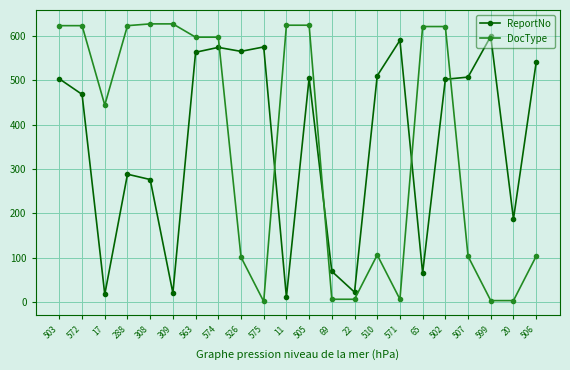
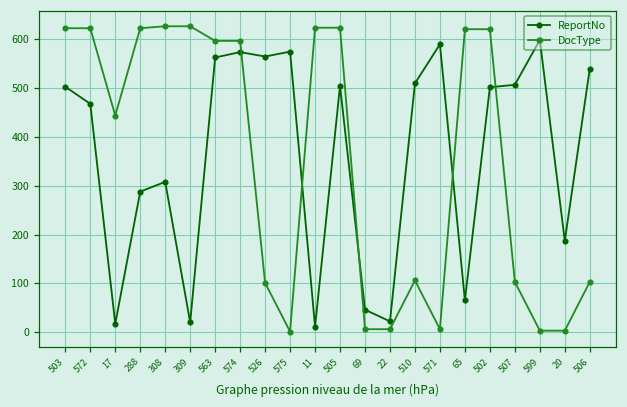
ReportNo, 308: 280 -> 310
ReportNo, 69: 70 -> 50
